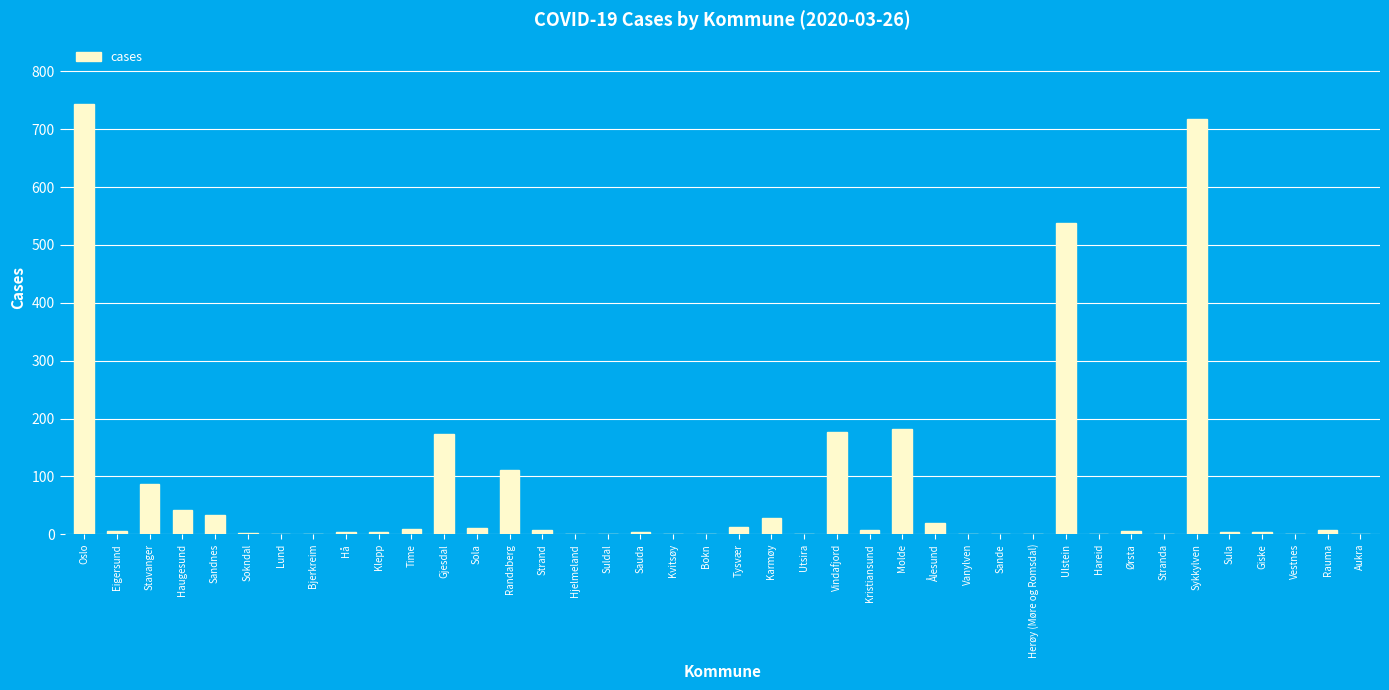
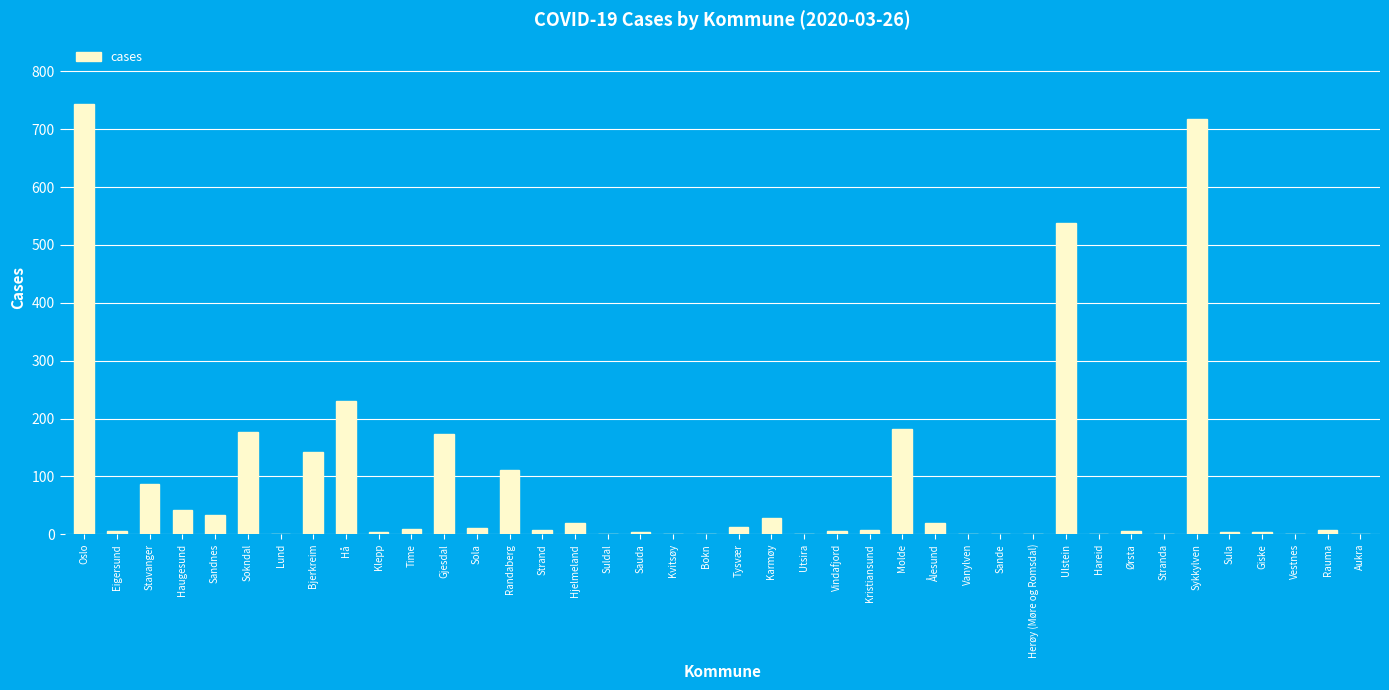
Sokndal: 0 -> 180
Bjerkreim: 0 -> 140
Hå: 0 -> 230
Hjelmeland: 0 -> 20
Vindafjord: 180 -> 10
